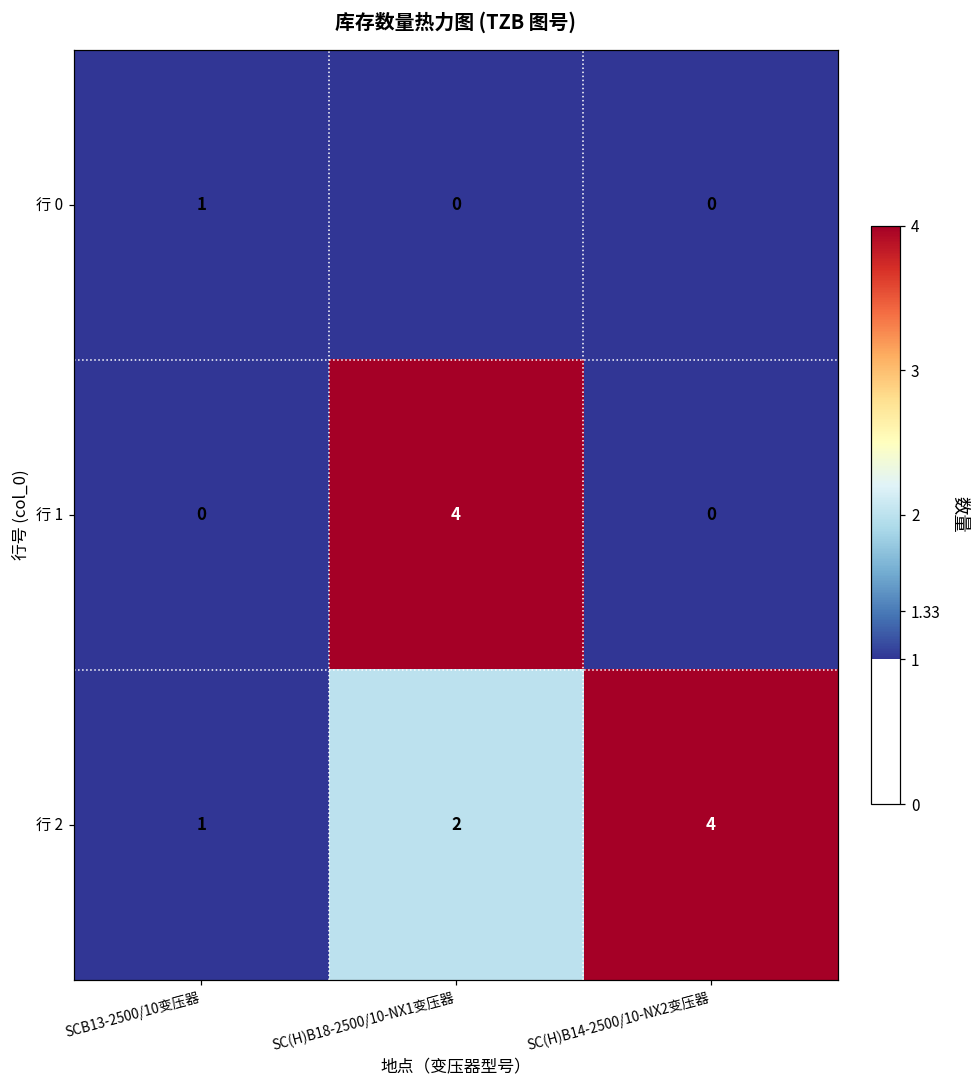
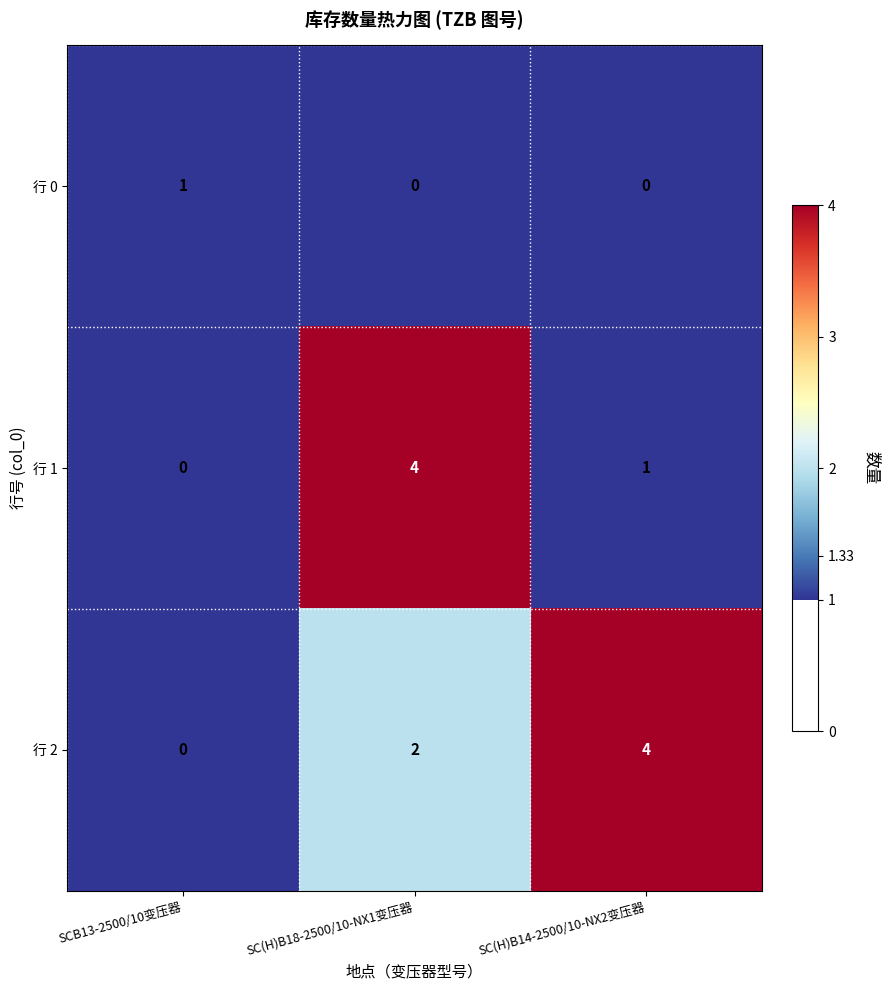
行 1, SC(H)B14-2500/10-NX2变压器: 0 -> 1
行 2, SCB13-2500/10变压器: 1 -> 0
